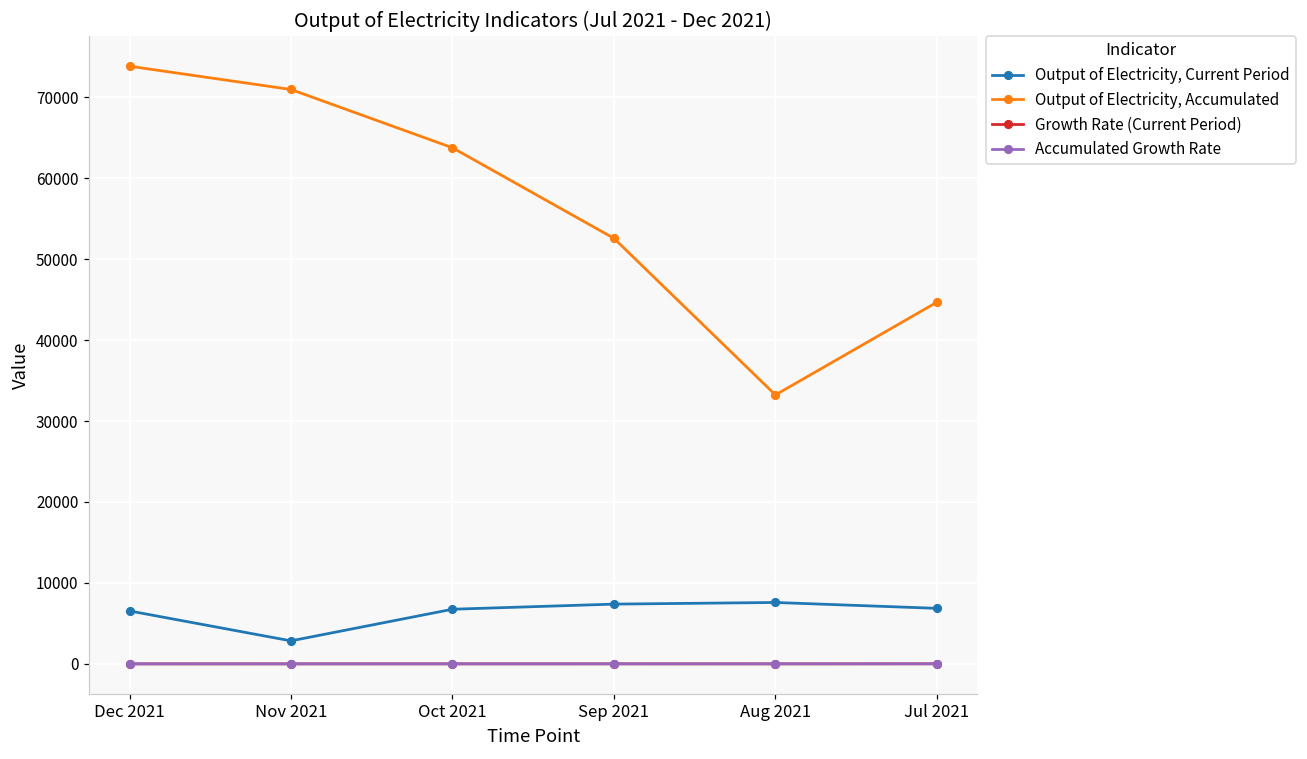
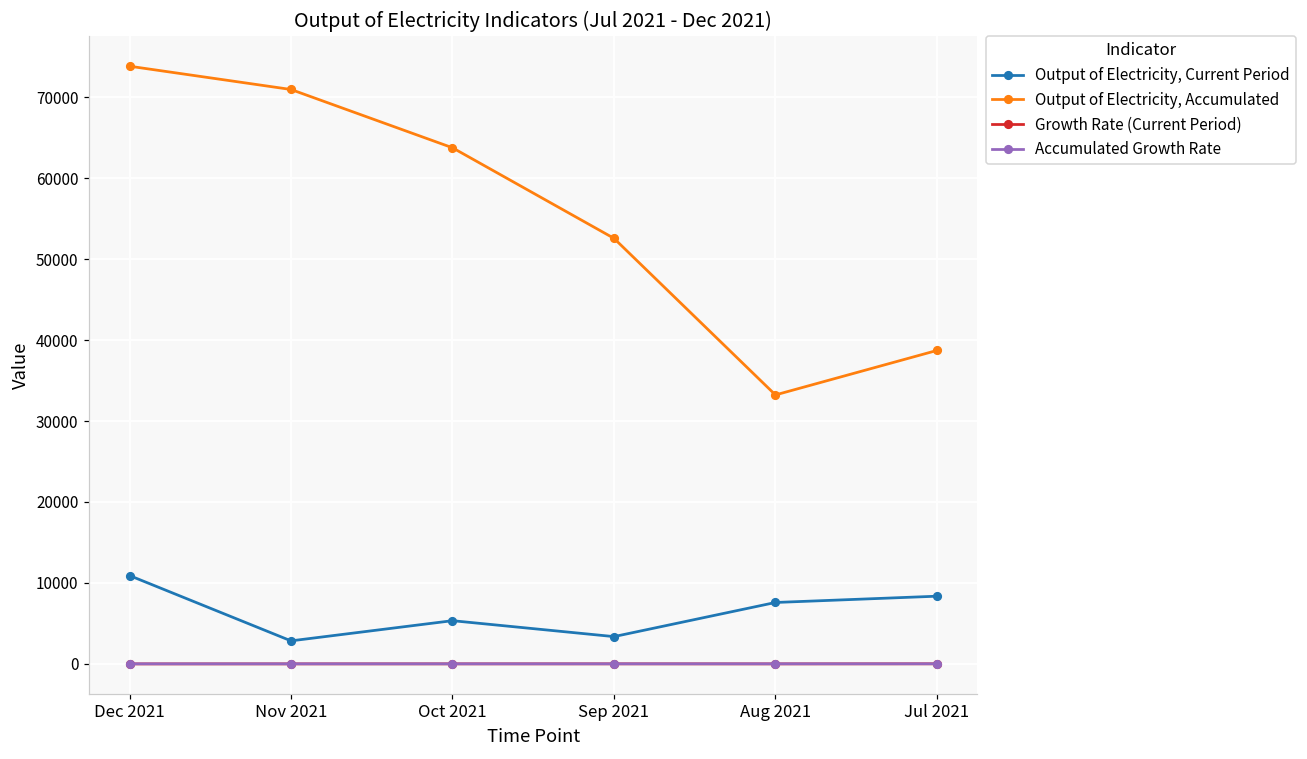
Output of Electricity, Current Period, Dec 2021: 7000 -> 11000
Output of Electricity, Current Period, Oct 2021: 7000 -> 5000
Output of Electricity, Current Period, Sep 2021: 7000 -> 3000
Output of Electricity, Current Period, Jul 2021: 7000 -> 8000
Output of Electricity, Accumulated, Jul 2021: 45000 -> 39000
